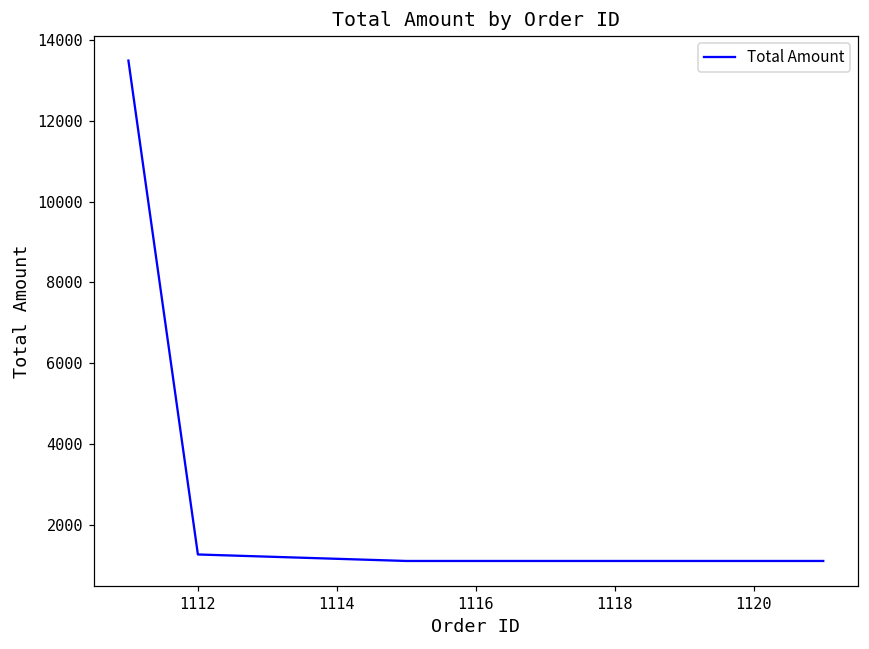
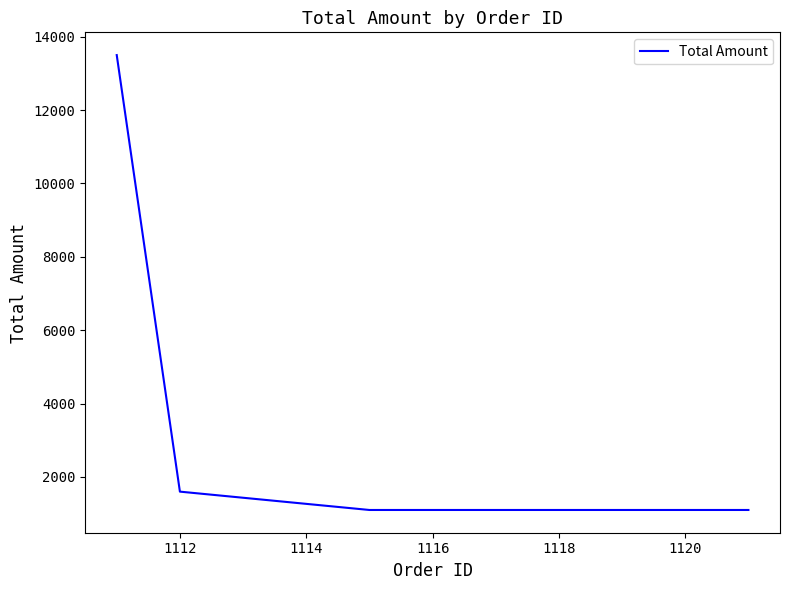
1112: 1300 -> 1600
